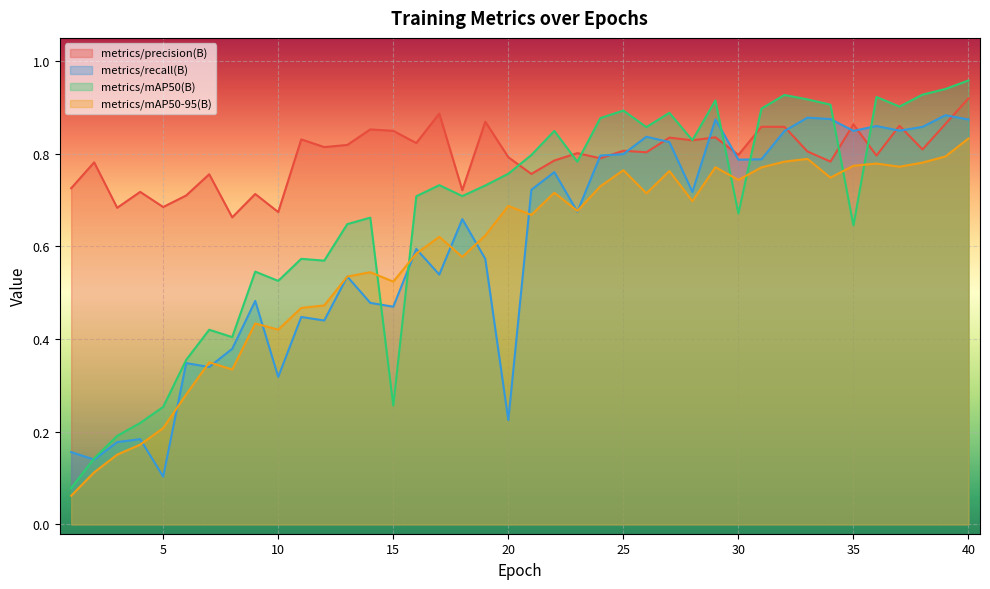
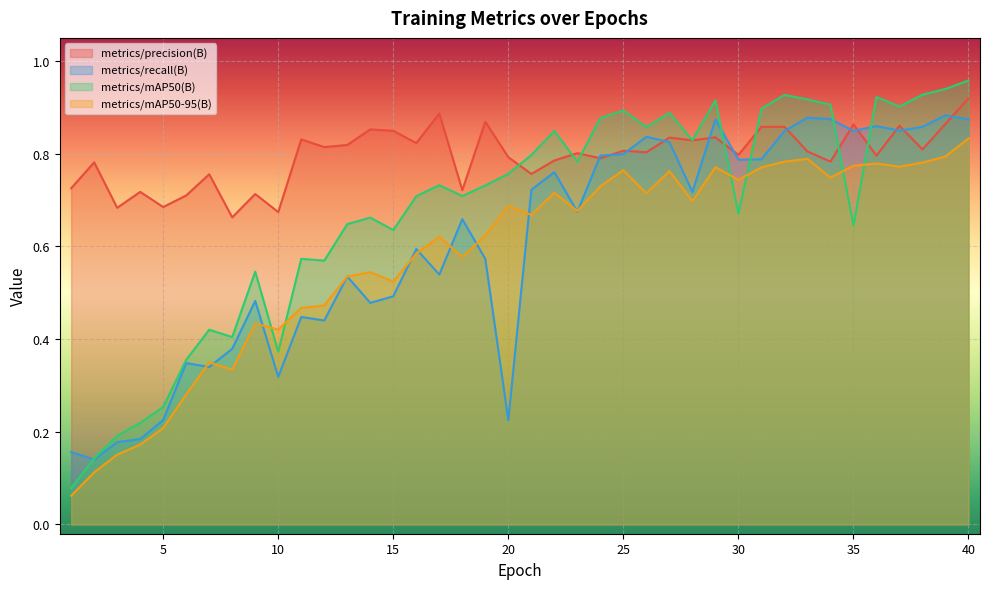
metrics/recall(B), 5: 0.10 -> 0.23
metrics/mAP50(B), 10: 0.53 -> 0.37
metrics/recall(B), 15: 0.47 -> 0.49
metrics/mAP50(B), 15: 0.26 -> 0.64
